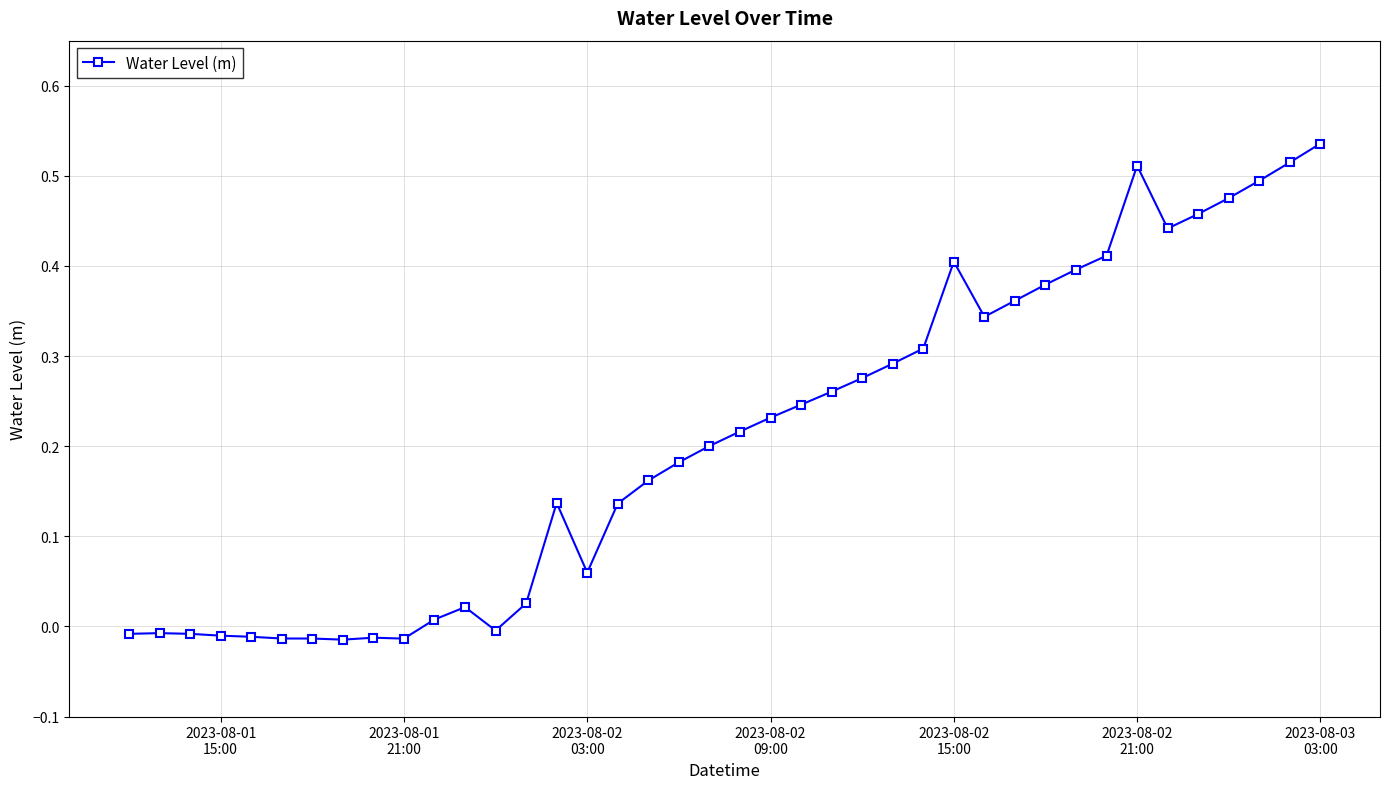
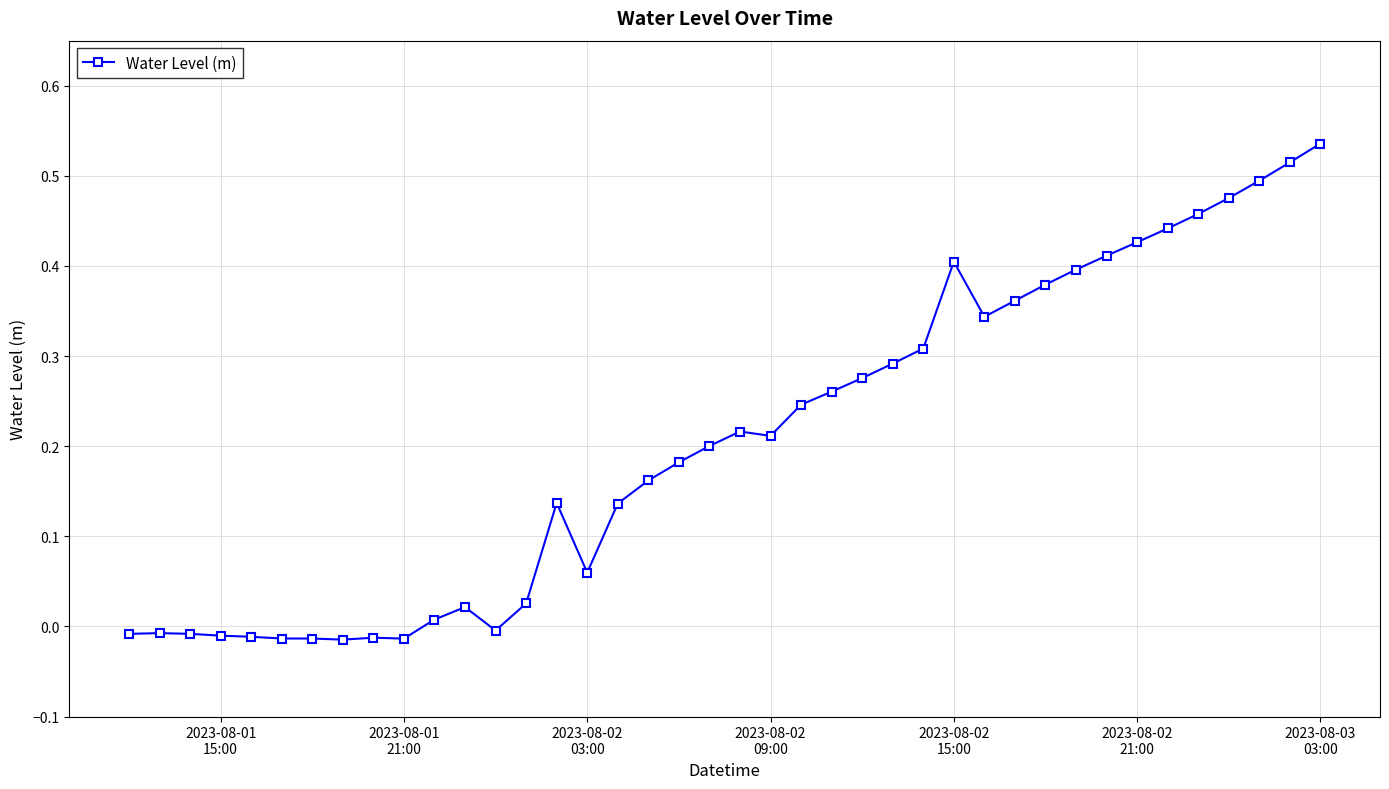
2023-08-02 09:00: 0.23 -> 0.21
2023-08-02 21:00: 0.51 -> 0.43
